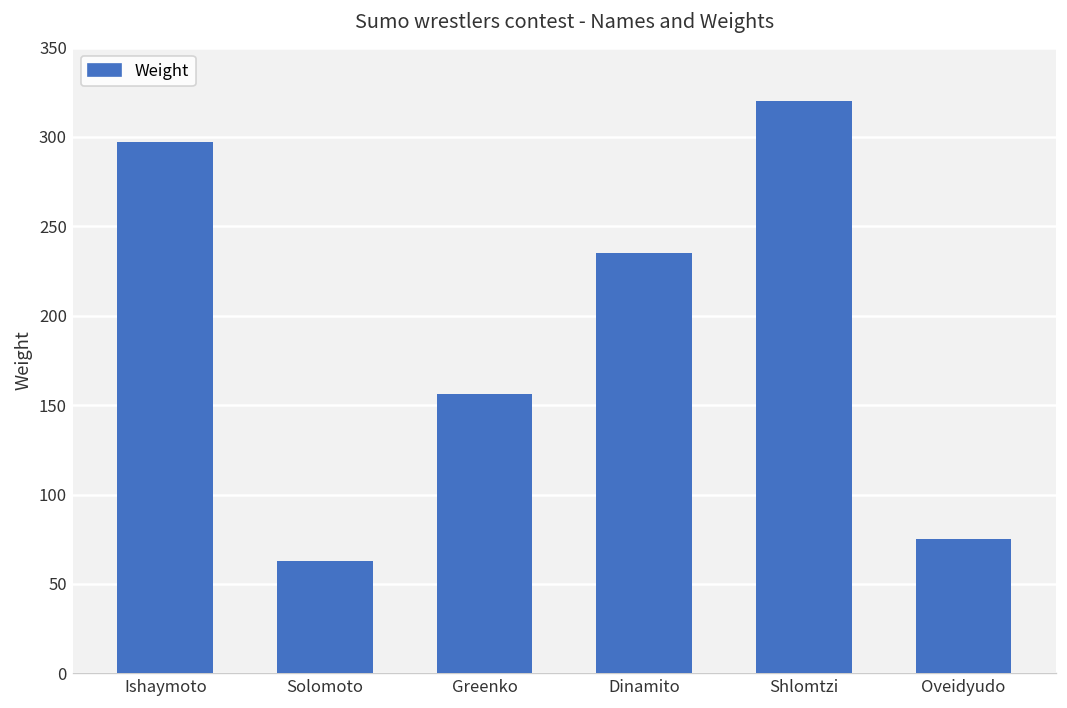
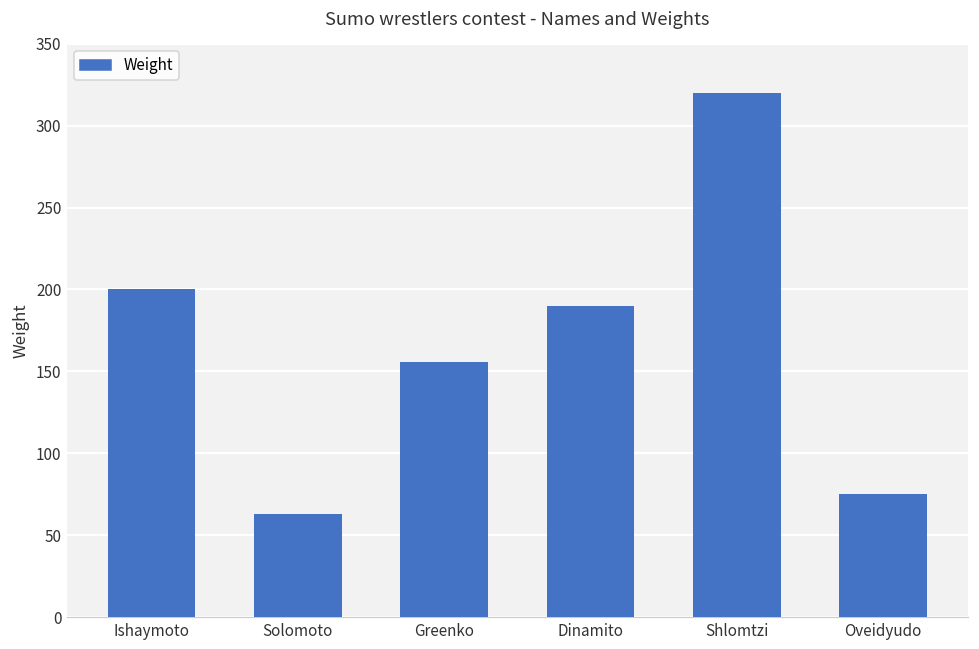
Ishaymoto: 297 -> 200
Dinamito: 235 -> 190
